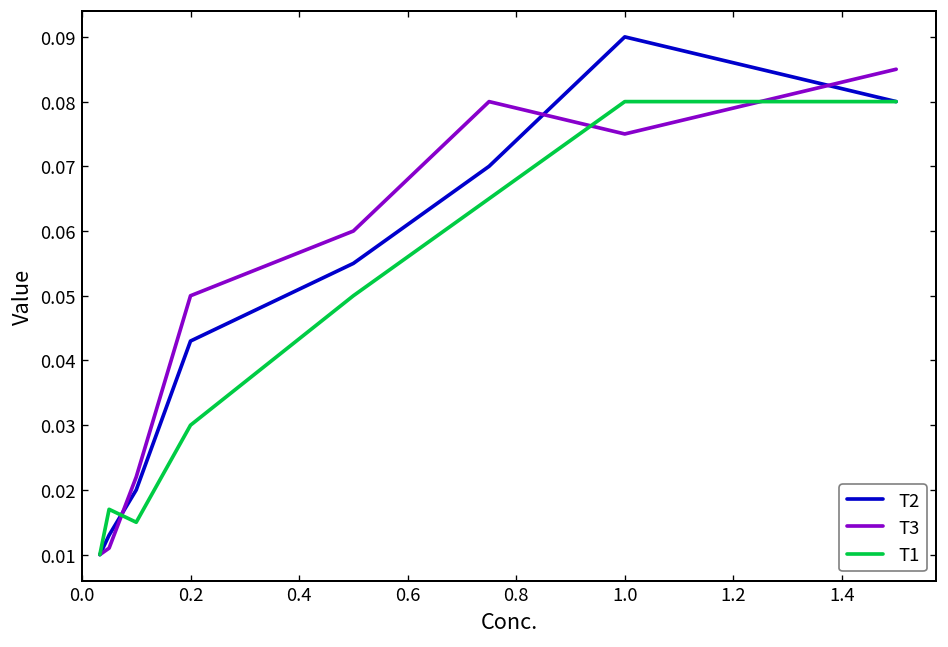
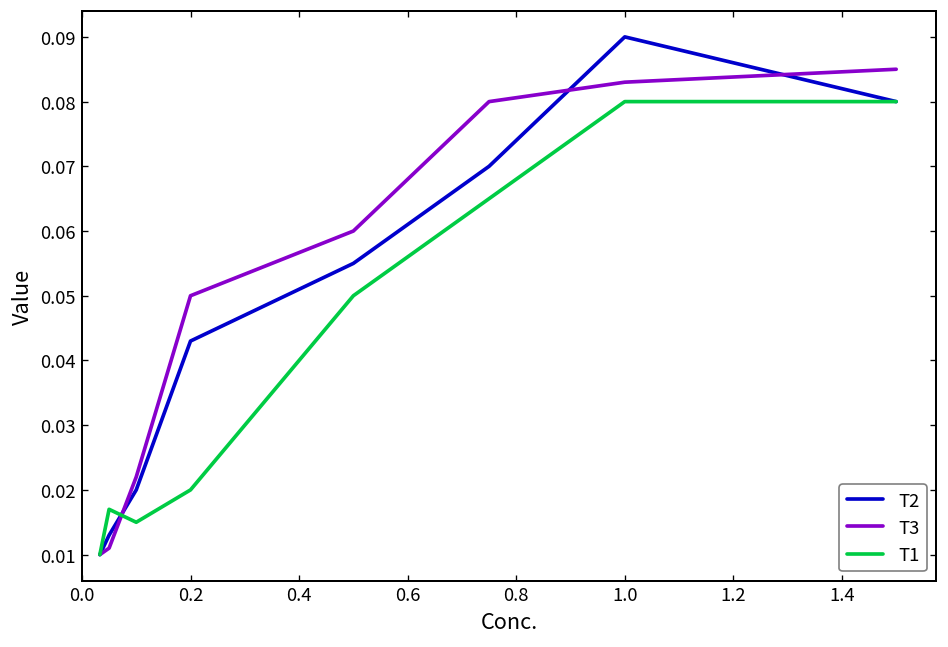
T1, 0.2: 0.03 -> 0.02
T3, 1.0: 0.075 -> 0.083
